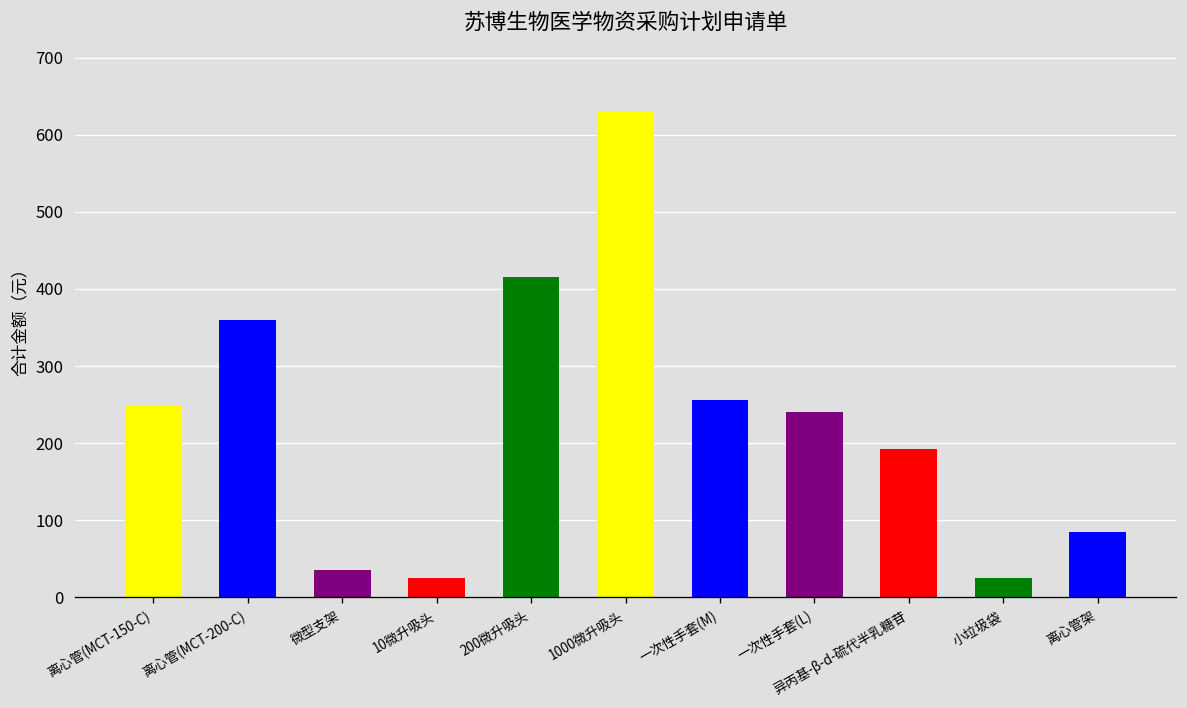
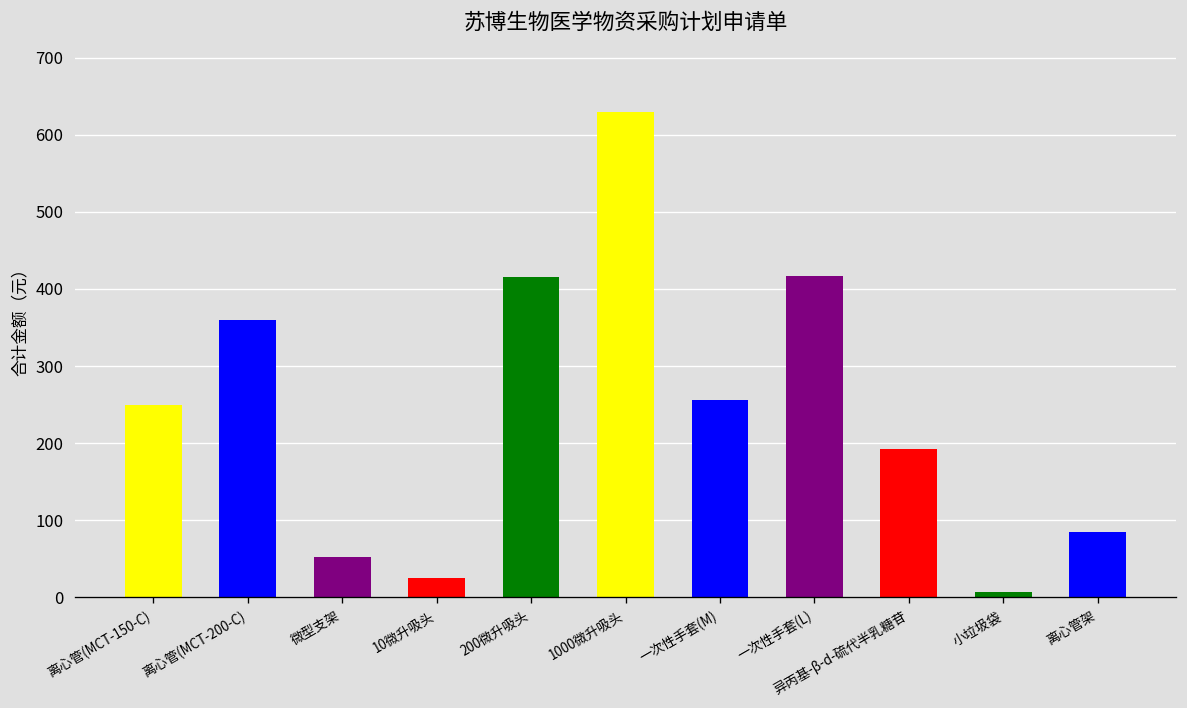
微型支架: 40 -> 50
一次性手套(L): 240 -> 420
小垃圾袋: 20 -> 10
